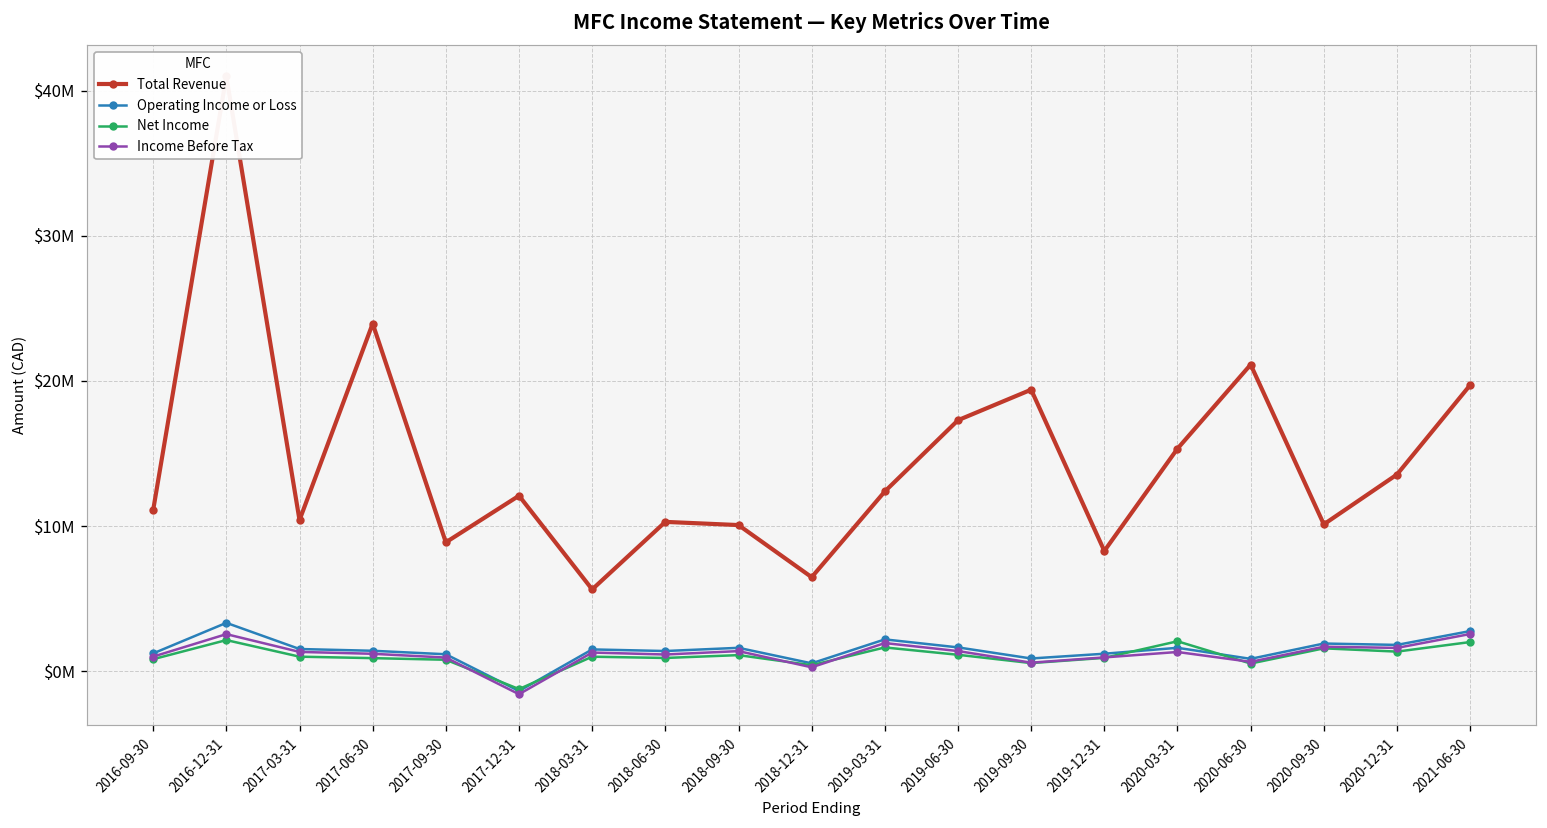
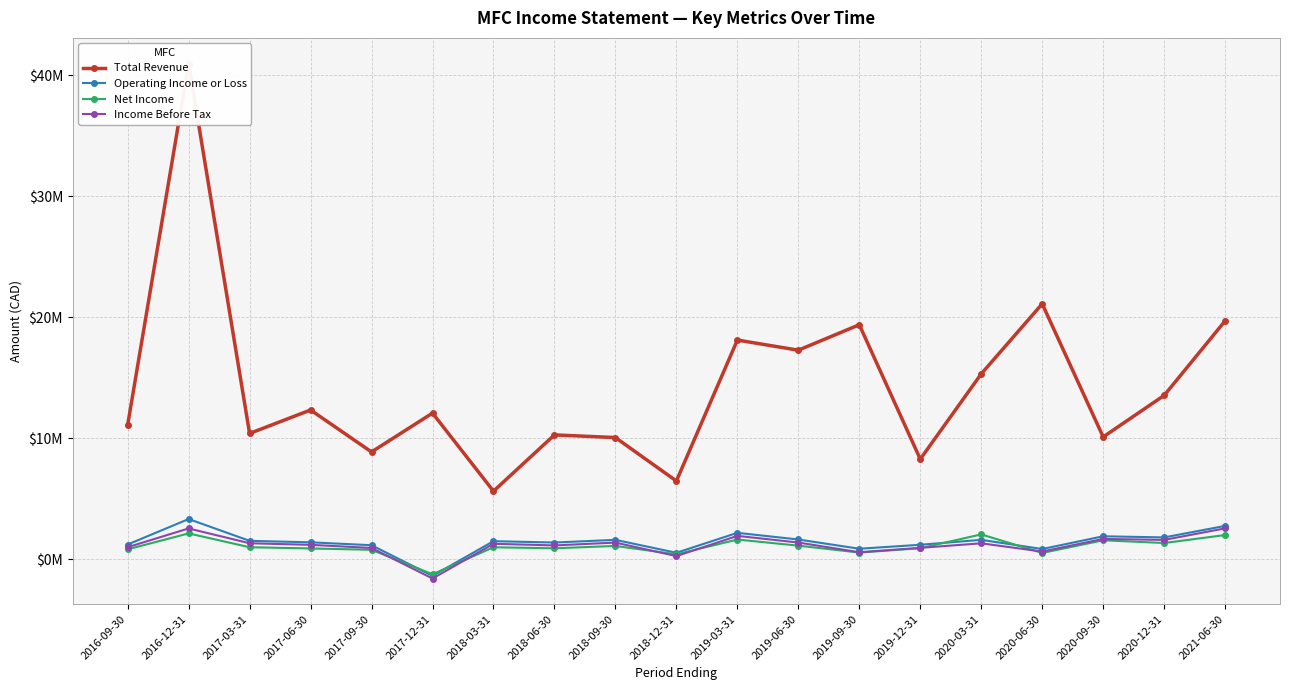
Total Revenue, 2017-06-30: $23900000 -> $12300000
Total Revenue, 2019-03-31: $12400000 -> $18100000
